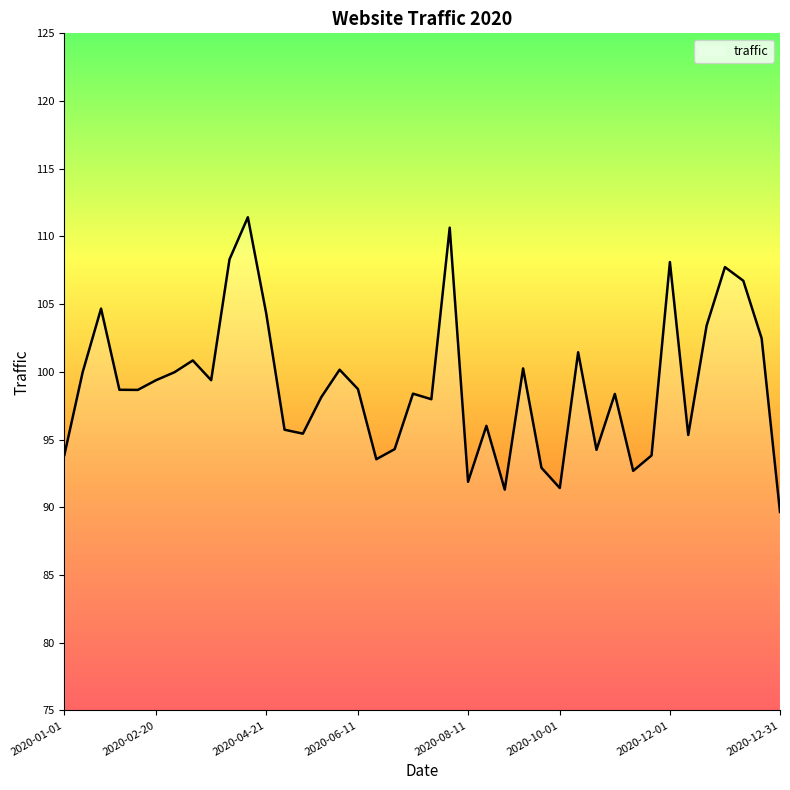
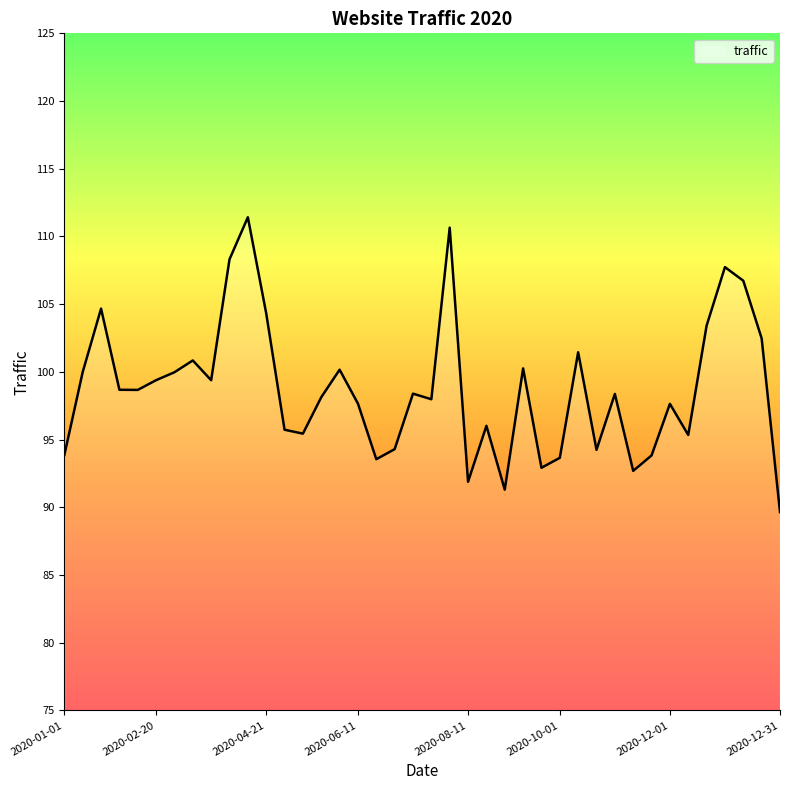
2020-06-11: 98.7 -> 97.7
2020-10-01: 91.4 -> 93.7
2020-12-01: 108.1 -> 97.6
